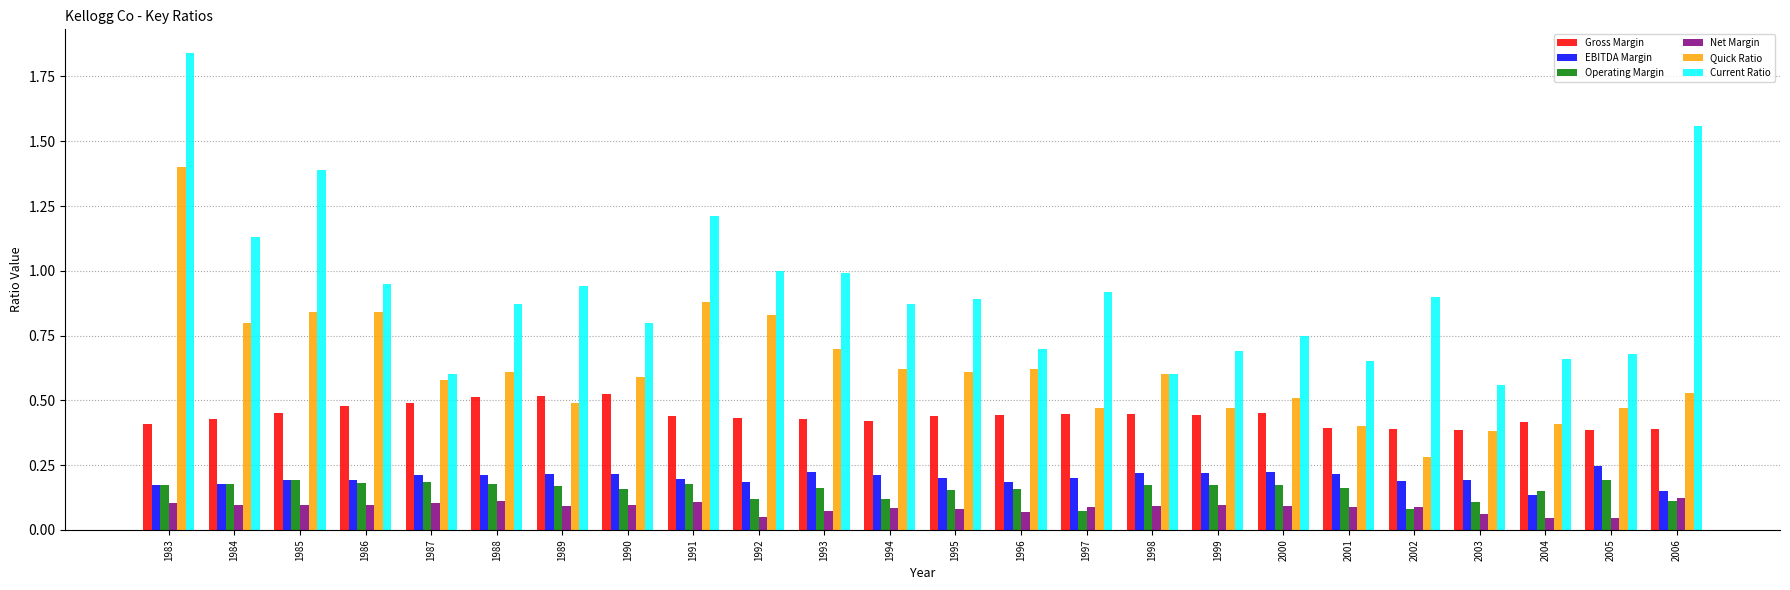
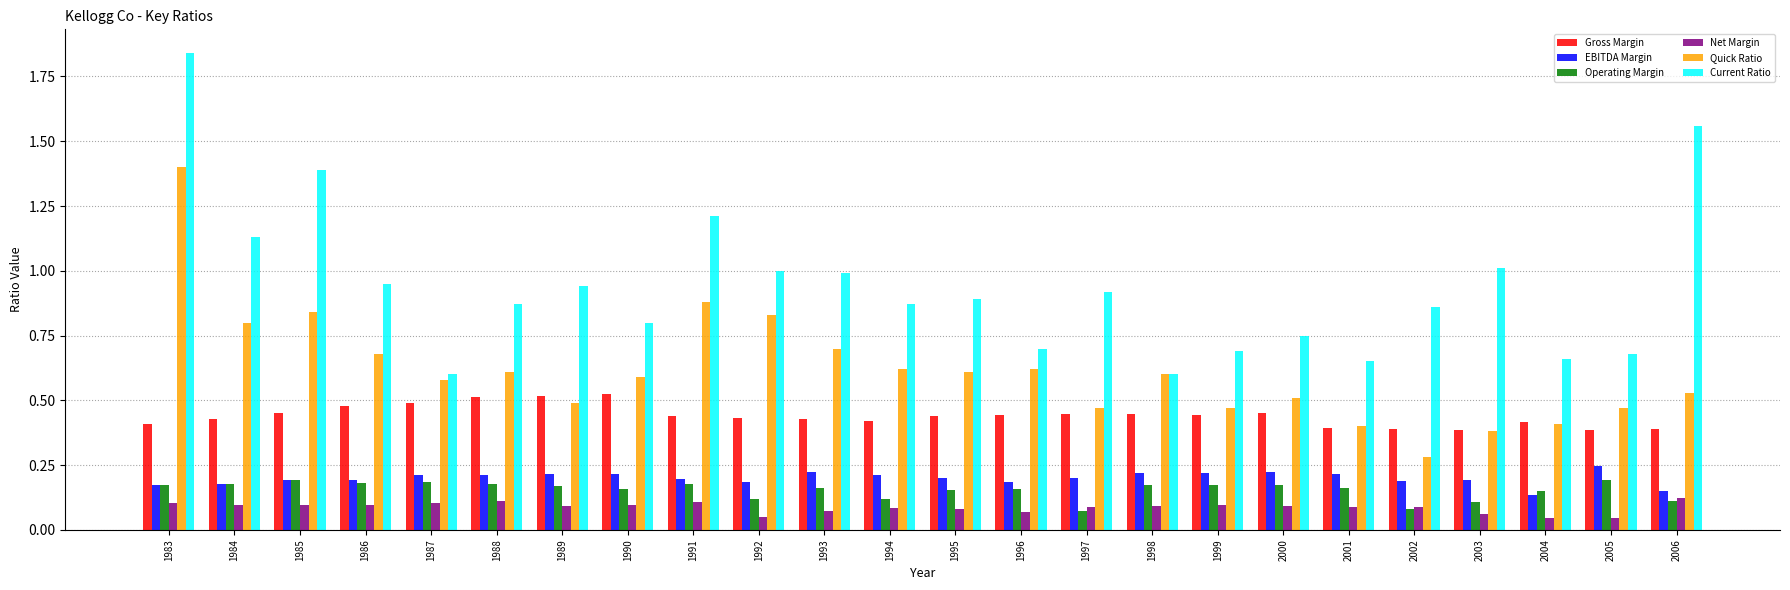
Quick Ratio, 1986: 0.84 -> 0.68
Current Ratio, 2002: 0.90 -> 0.86
Current Ratio, 2003: 0.56 -> 1.01
